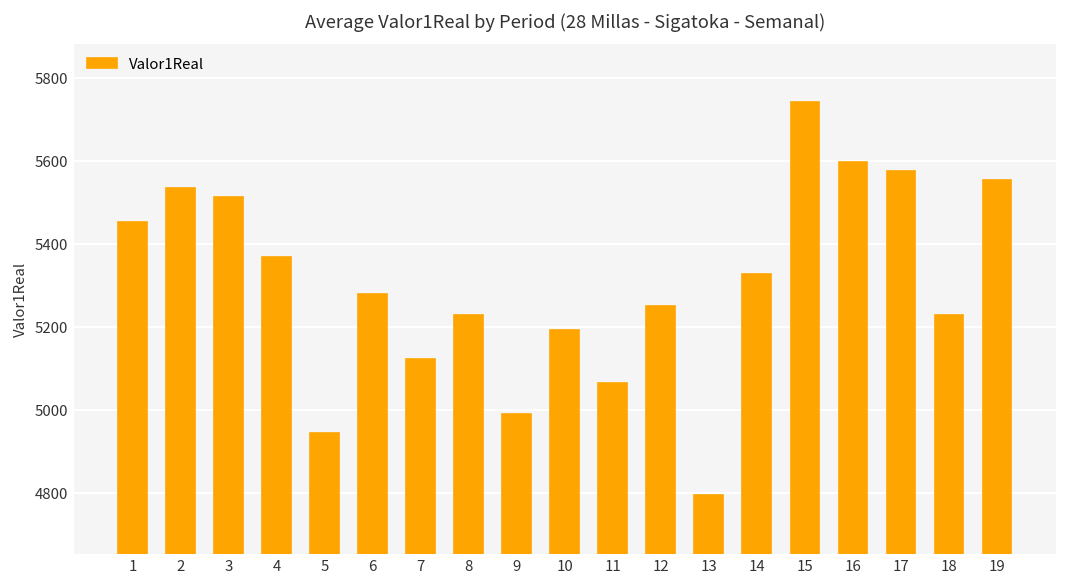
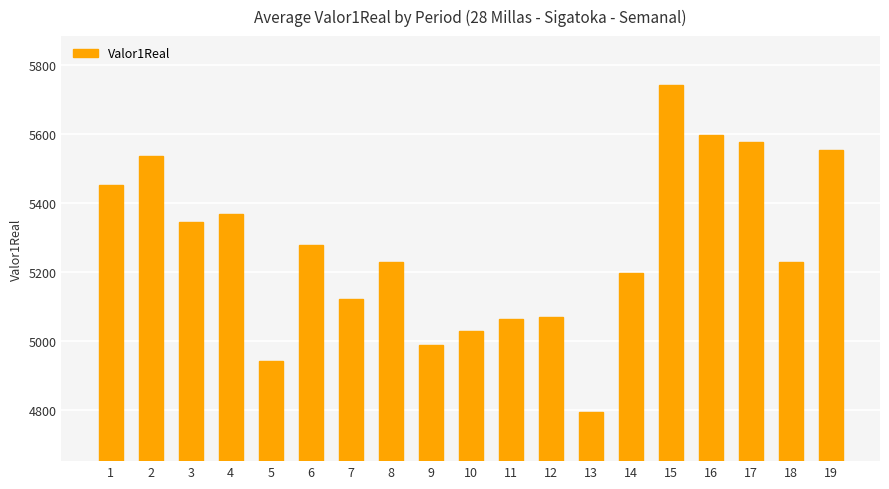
3: 5510 -> 5350
10: 5190 -> 5030
12: 5250 -> 5070
14: 5330 -> 5200
